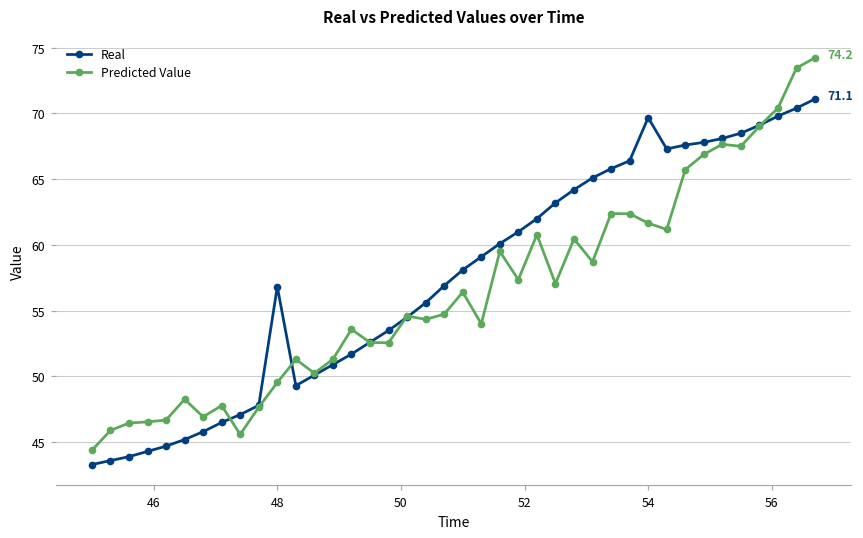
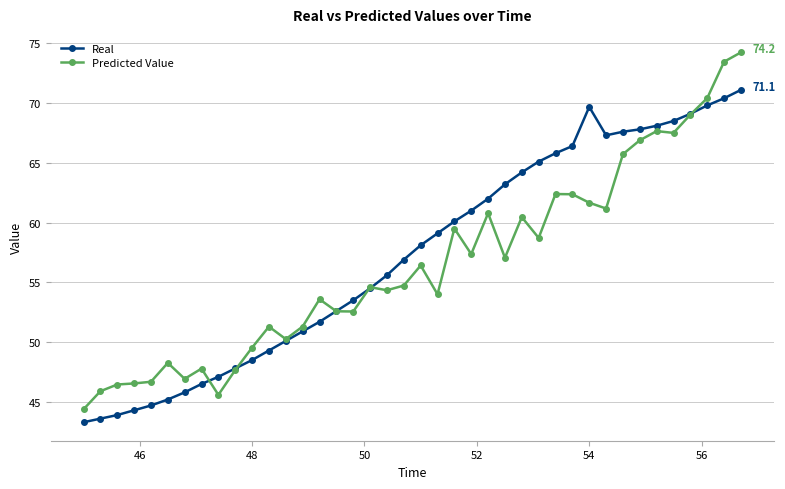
Real, 48: 56.8 -> 48.5
